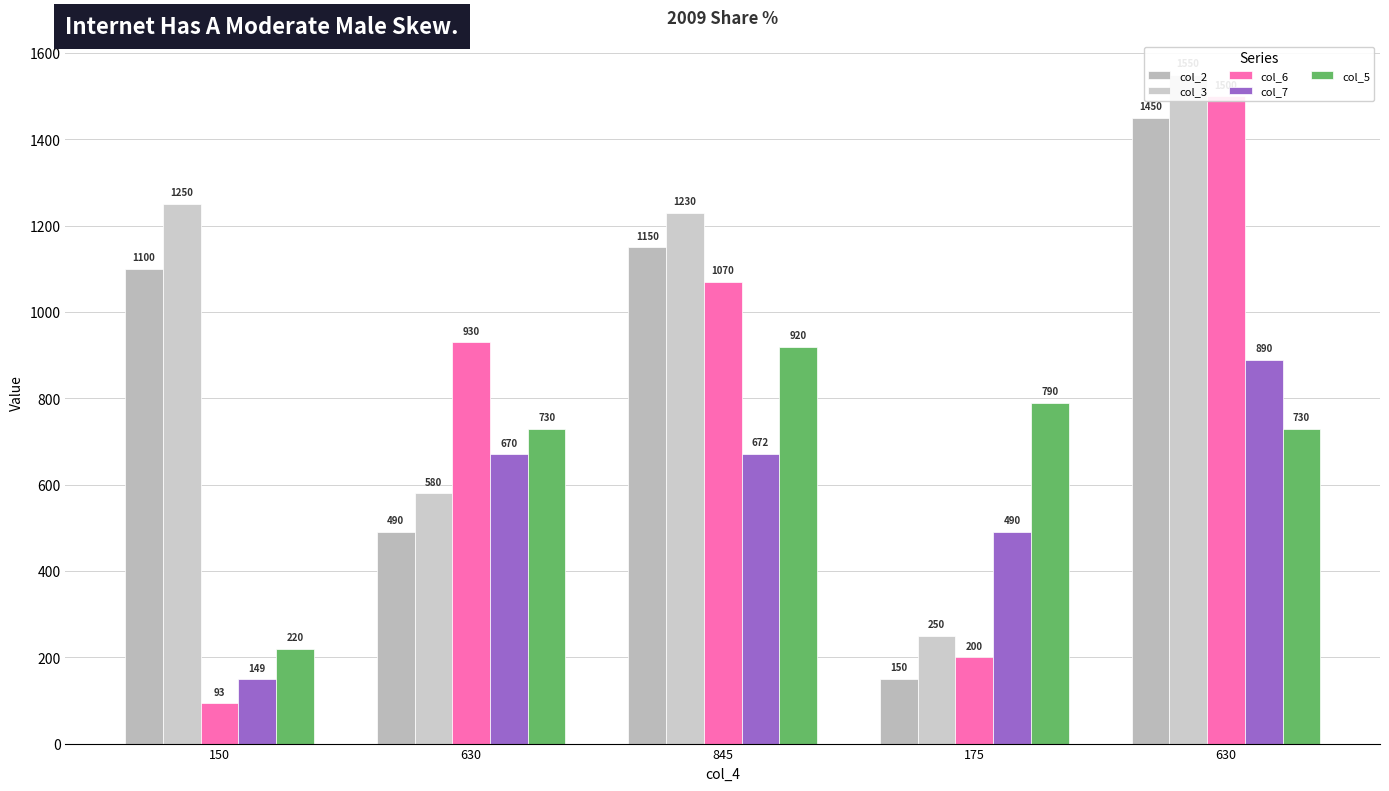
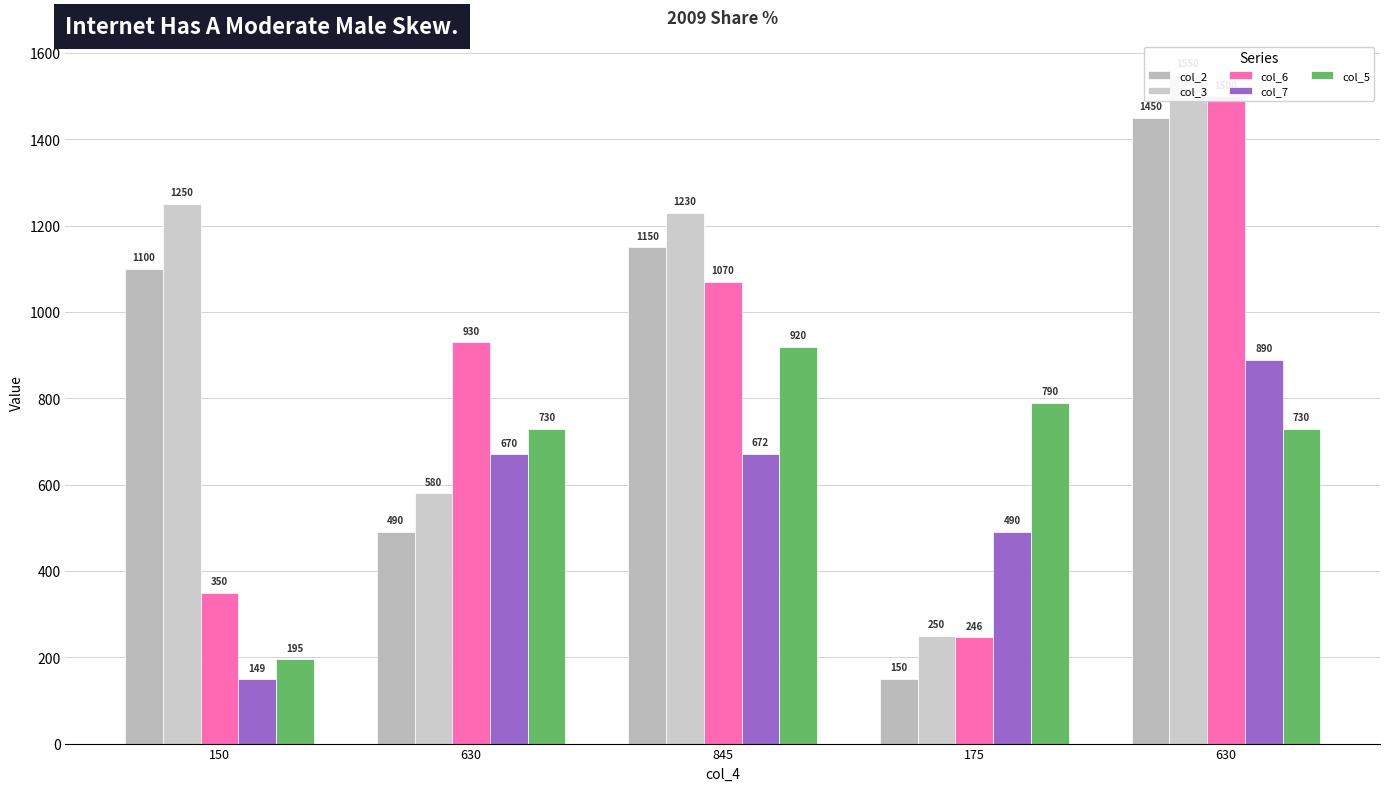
col_6, 150: 93 -> 350
col_5, 150: 220 -> 195
col_6, 175: 200 -> 246
